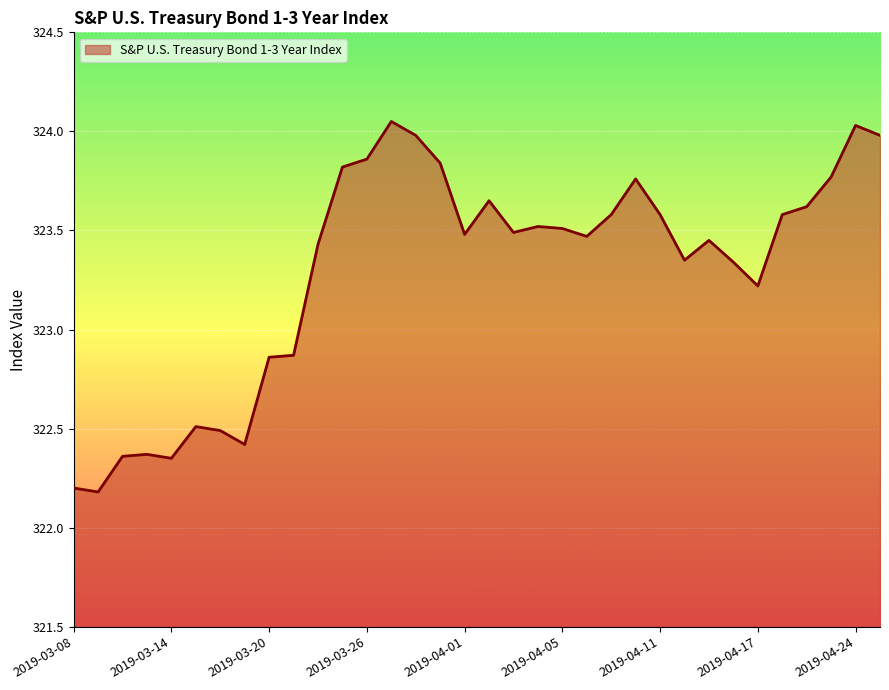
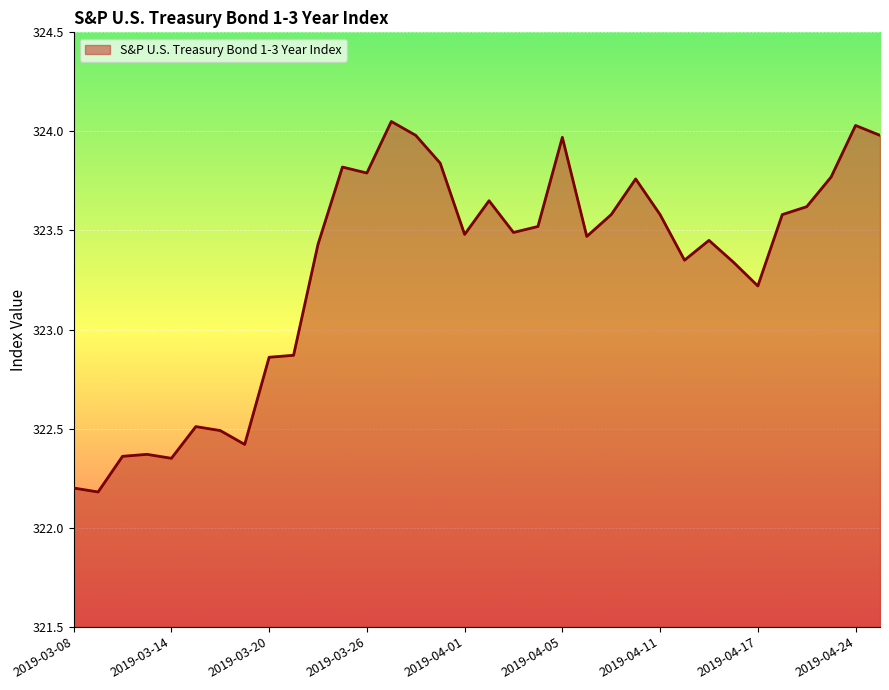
2019-03-26: 323.86 -> 323.79
2019-04-05: 323.51 -> 323.97
